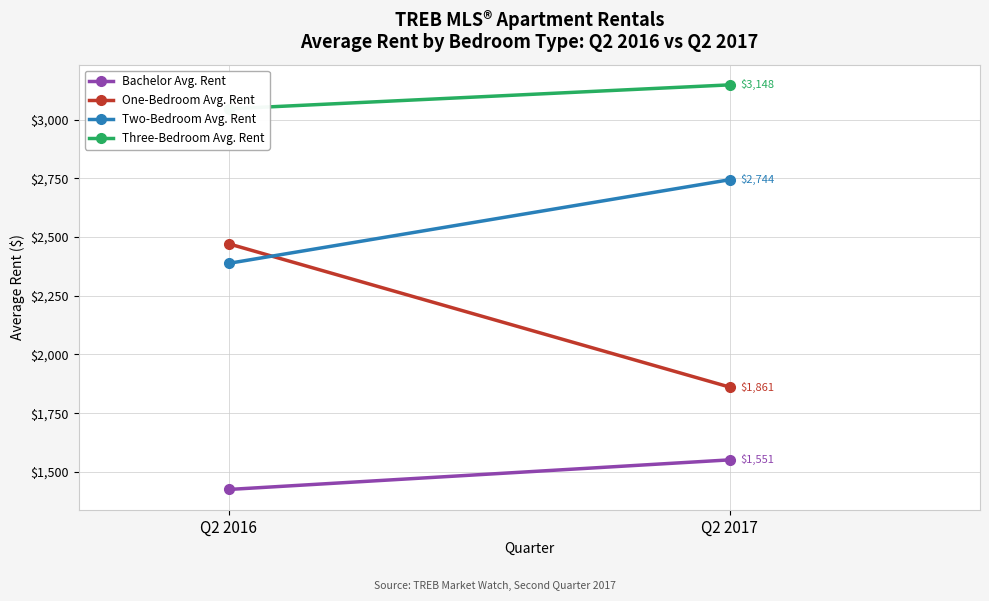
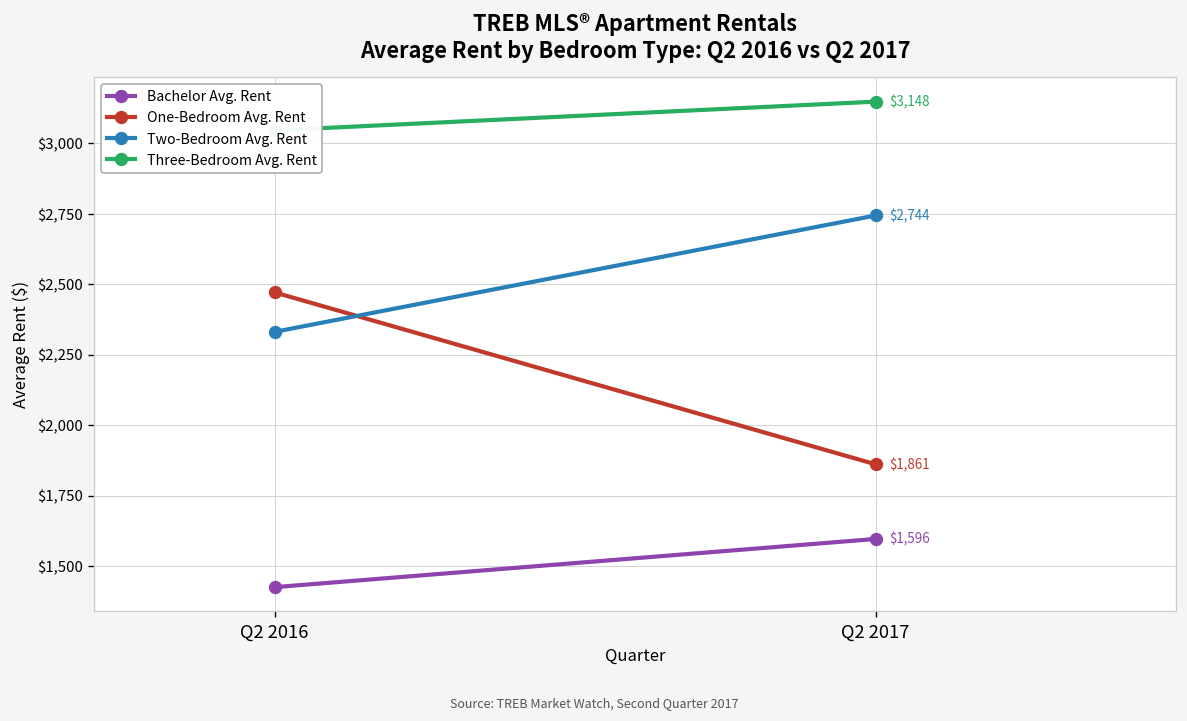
Two-Bedroom Avg. Rent, Q2 2016: $2,390 -> $2,330
Bachelor Avg. Rent, Q2 2017: $1,551 -> $1,596
